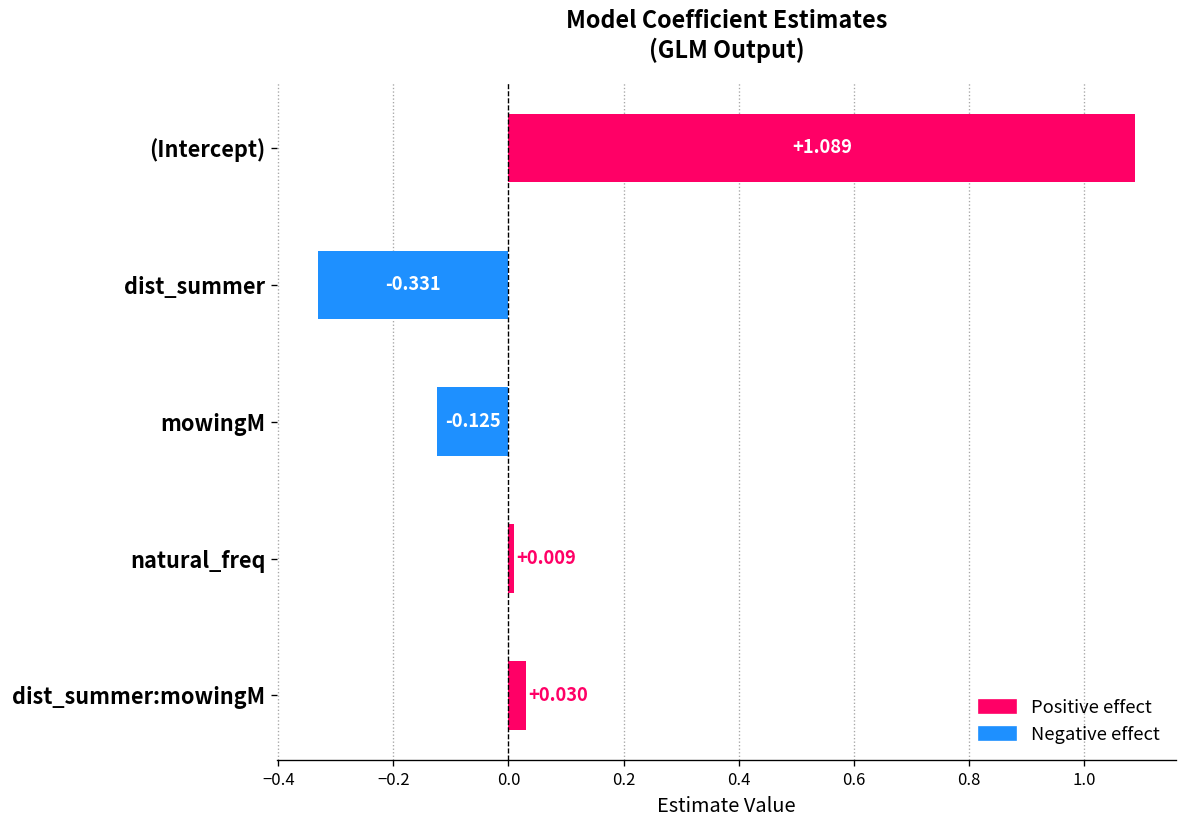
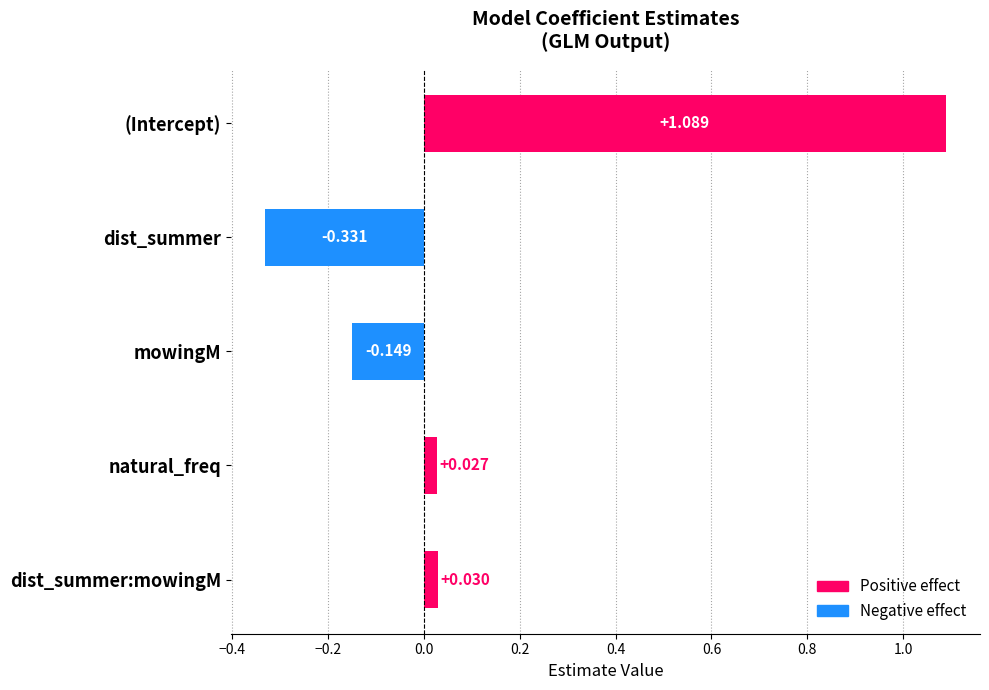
mowingM: -0.125 -> -0.149
natural_freq: +0.009 -> +0.027
